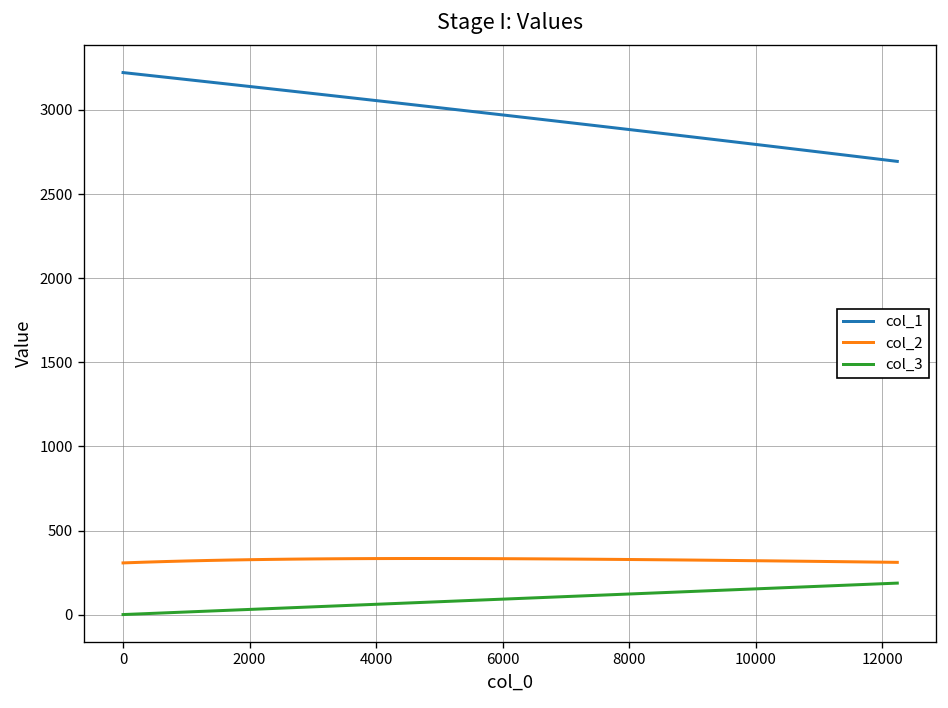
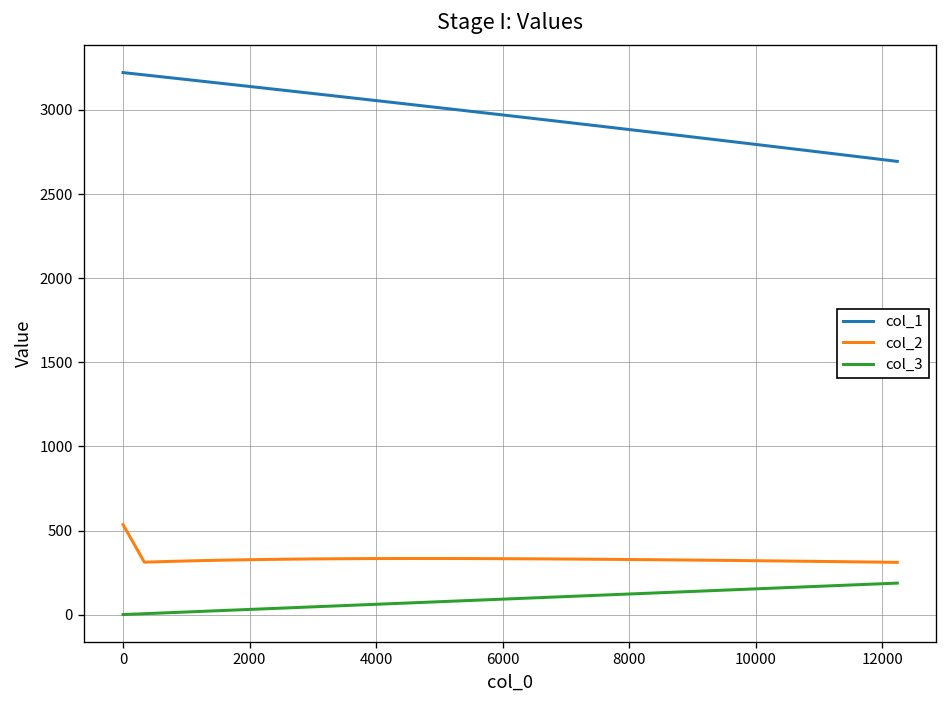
col_2, 0: 310 -> 540
